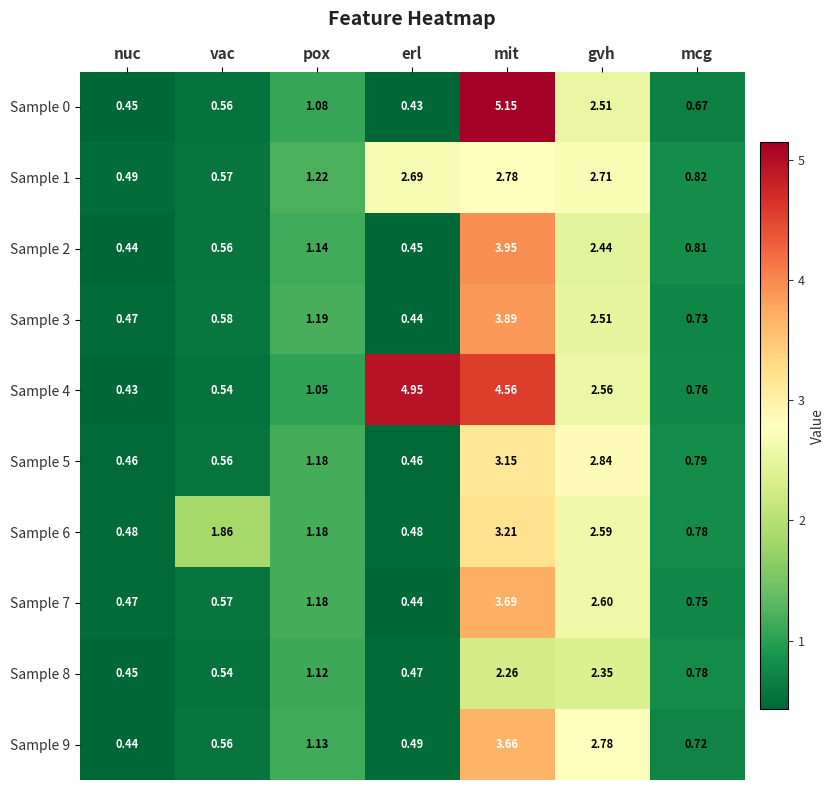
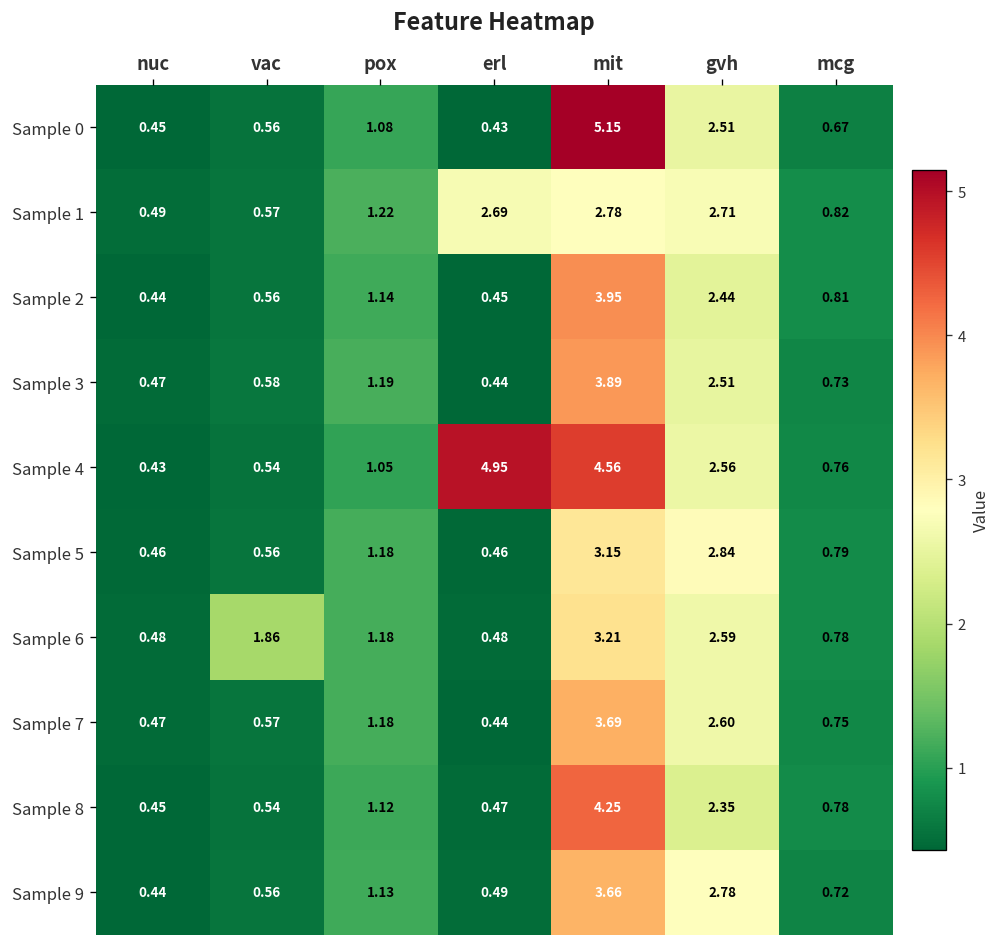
Sample 8, mit: 2.26 -> 4.25
